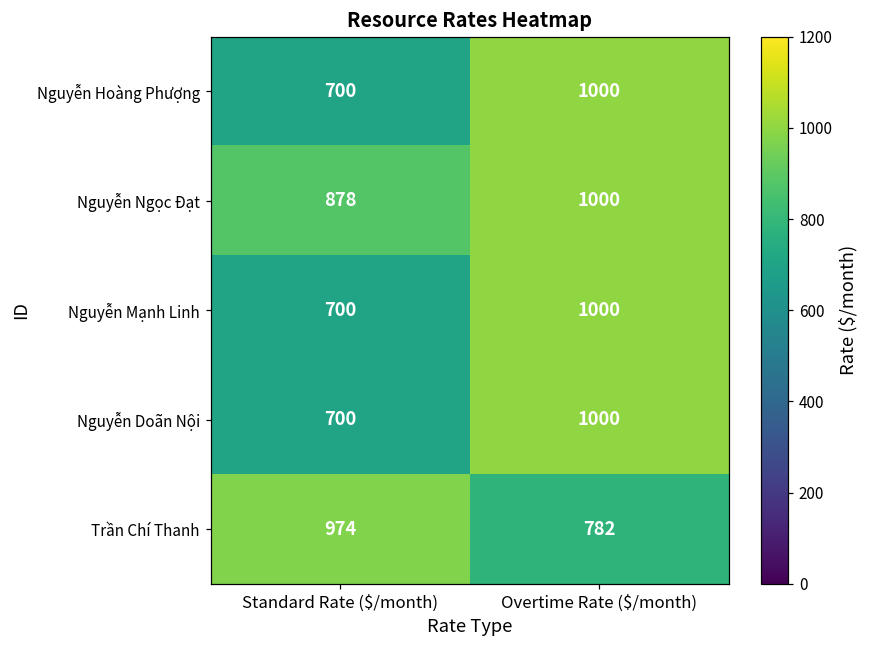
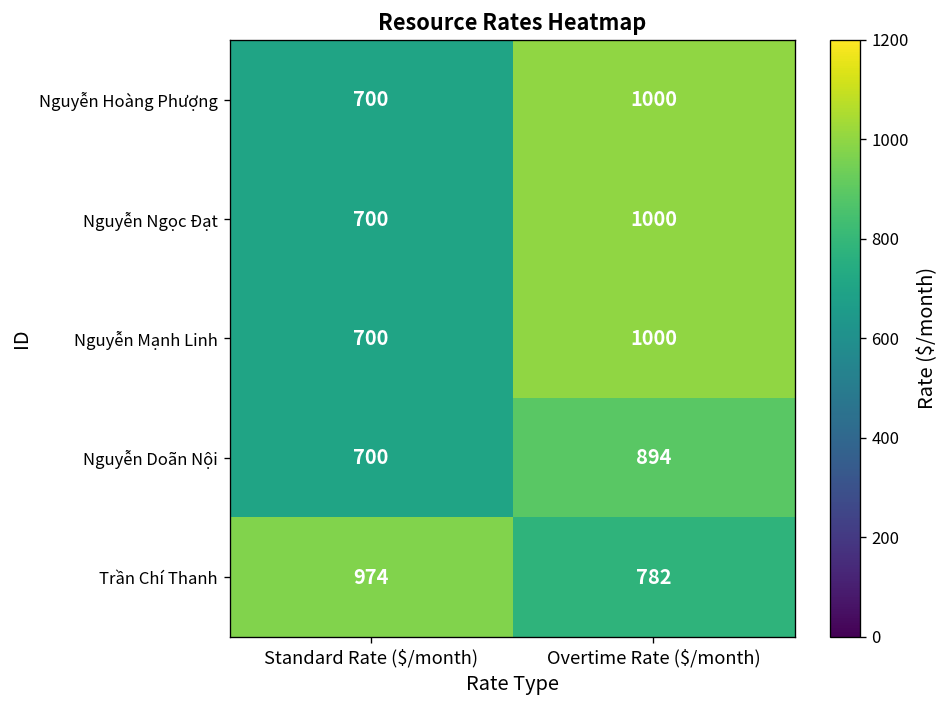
Nguyễn Ngọc Đạt, Standard Rate ($/month): 878 -> 700
Nguyễn Doãn Nội, Overtime Rate ($/month): 1000 -> 894
